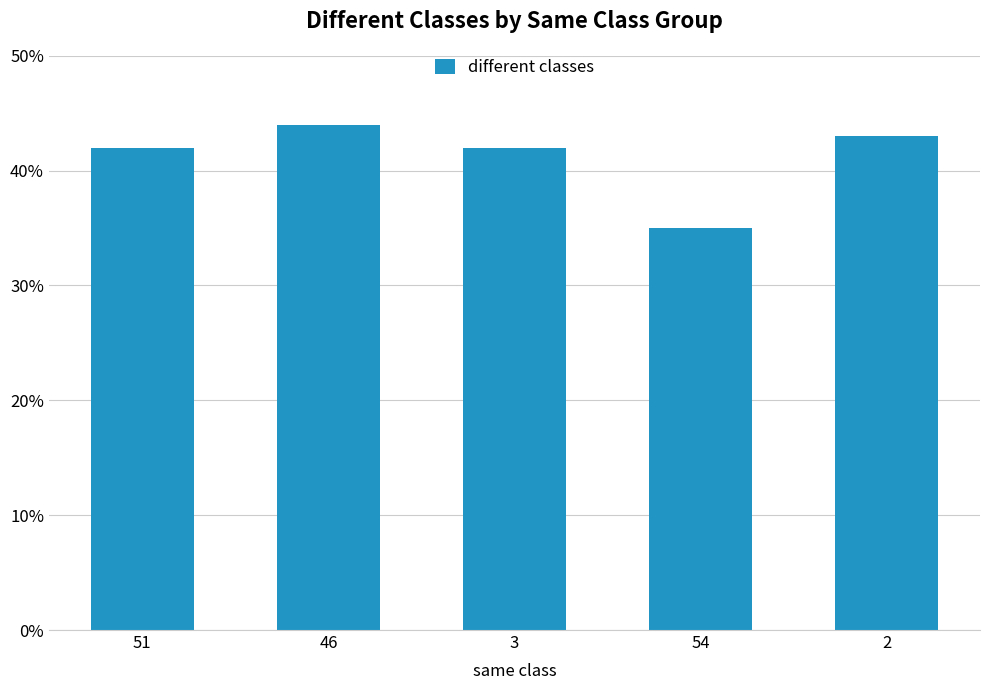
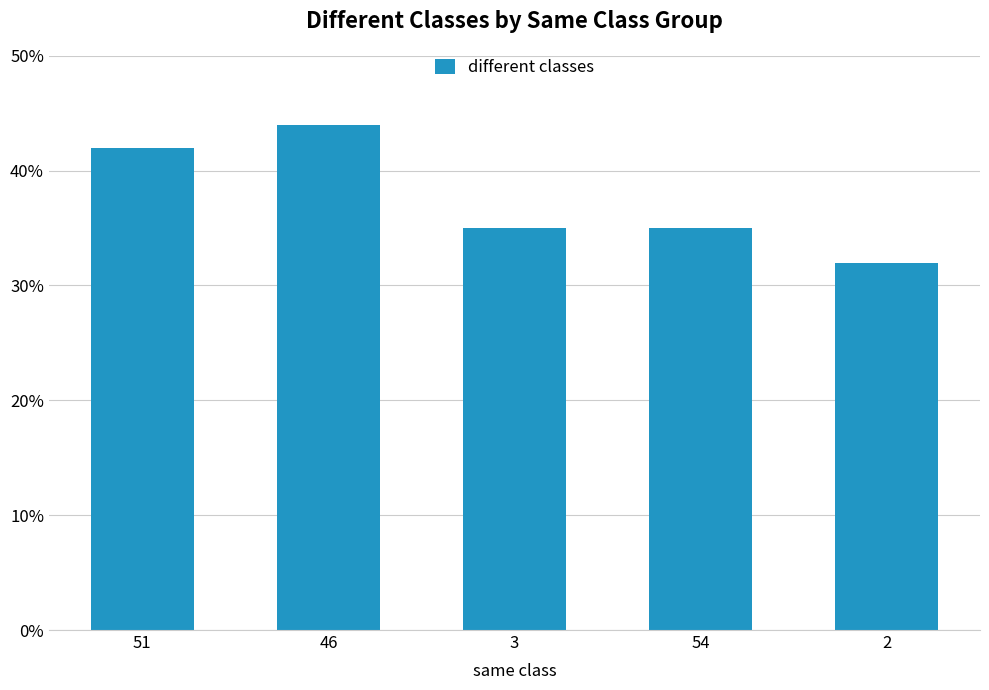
3: 42% -> 35%
2: 43% -> 32%
